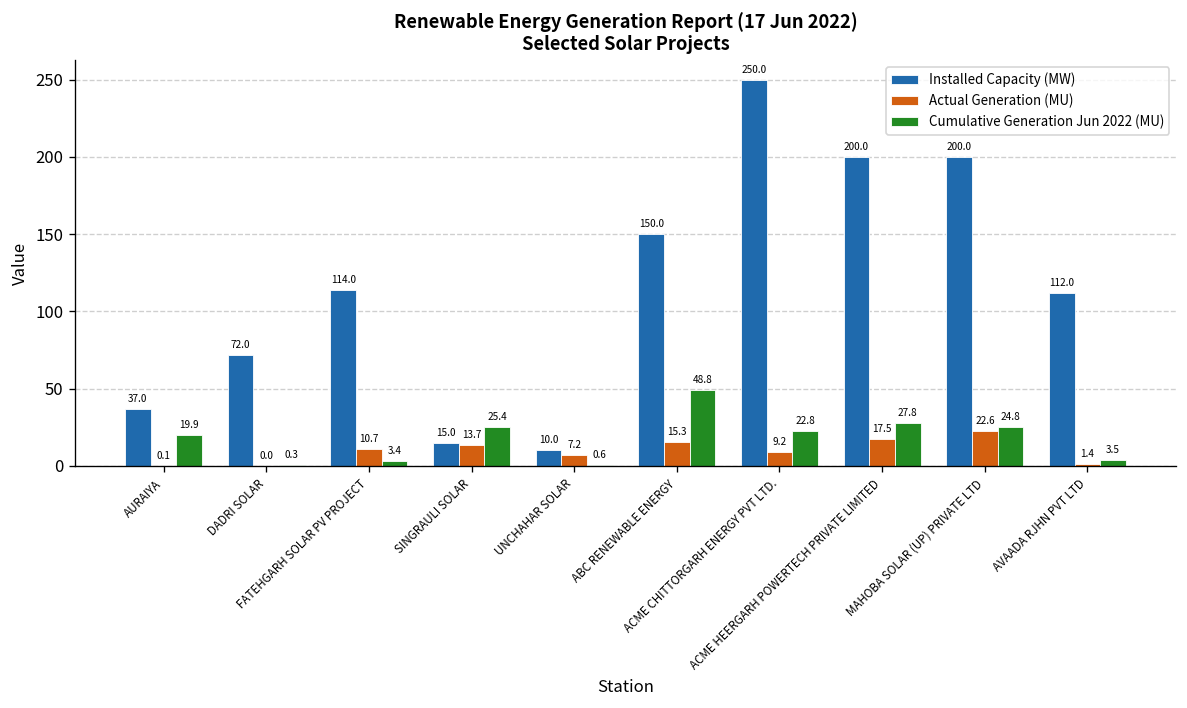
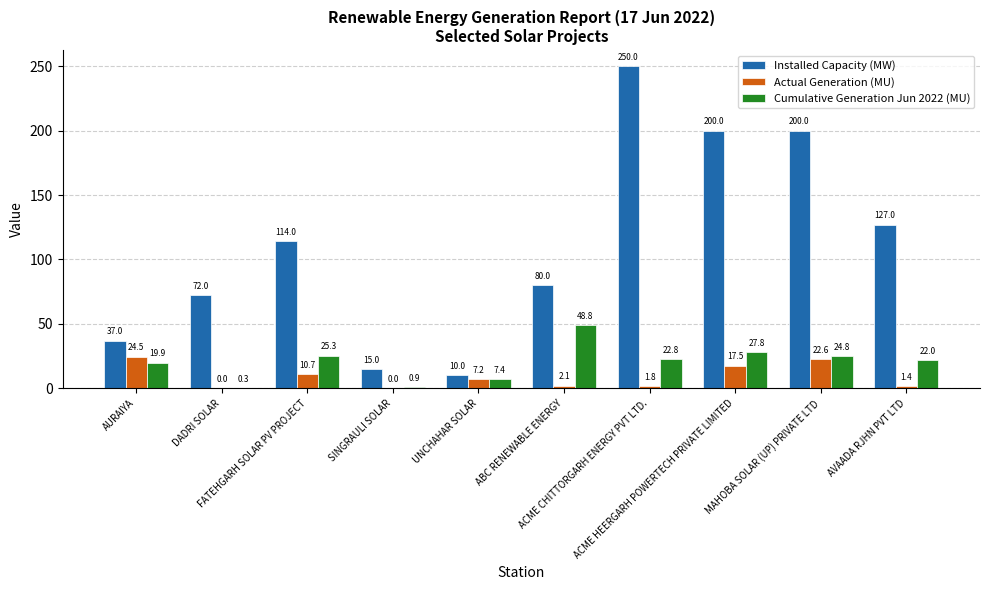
Actual Generation (MU), AURAIYA: 0.1 -> 24.5
Cumulative Generation Jun 2022 (MU), FATEHGARH SOLAR PV PROJECT: 3.4 -> 25.3
Actual Generation (MU), SINGRAULI SOLAR: 13.7 -> 0.0
Cumulative Generation Jun 2022 (MU), SINGRAULI SOLAR: 25.4 -> 0.9
Cumulative Generation Jun 2022 (MU), UNCHAHAR SOLAR: 0.6 -> 7.4
Installed Capacity (MW), ABC RENEWABLE ENERGY: 150.0 -> 80.0
Actual Generation (MU), ABC RENEWABLE ENERGY: 15.3 -> 2.1
Actual Generation (MU), ACME CHITTORGARH ENERGY PVT LTD.: 9.2 -> 1.8
Installed Capacity (MW), AVAADA RJHN PVT LTD: 112.0 -> 127.0
Cumulative Generation Jun 2022 (MU), AVAADA RJHN PVT LTD: 3.5 -> 22.0
